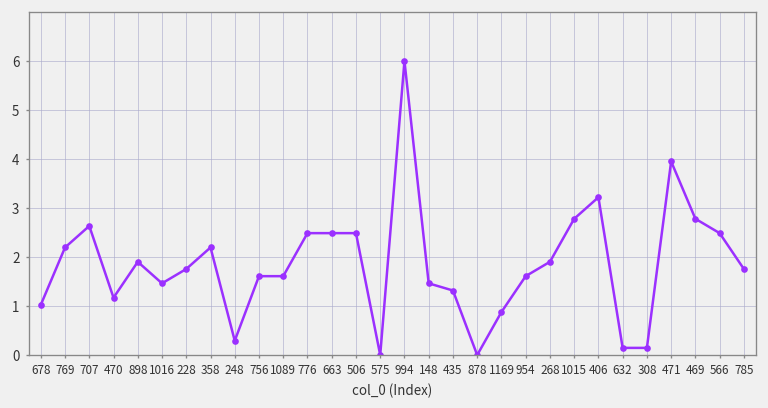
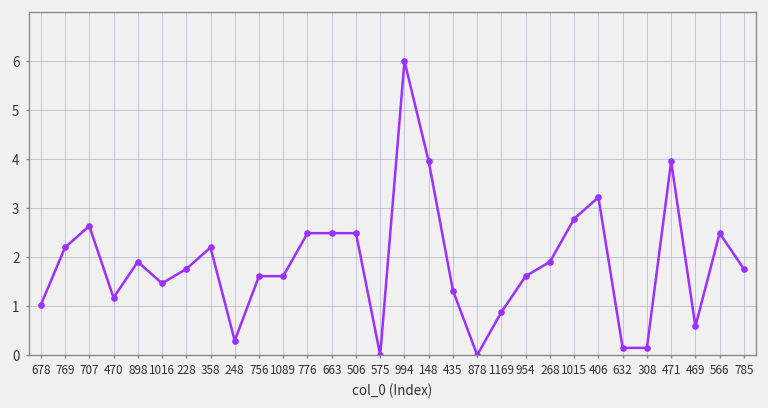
148: 1.5 -> 4.0
469: 2.8 -> 0.6
